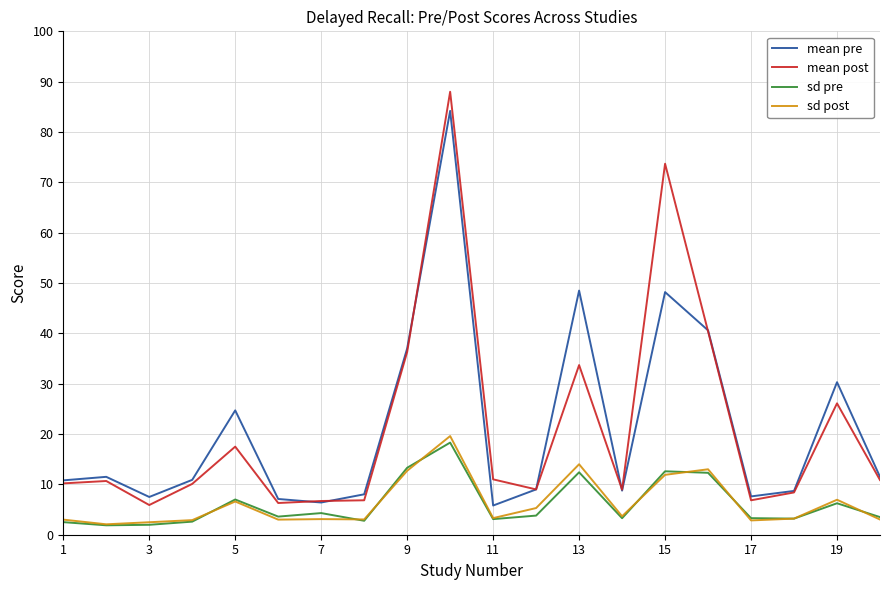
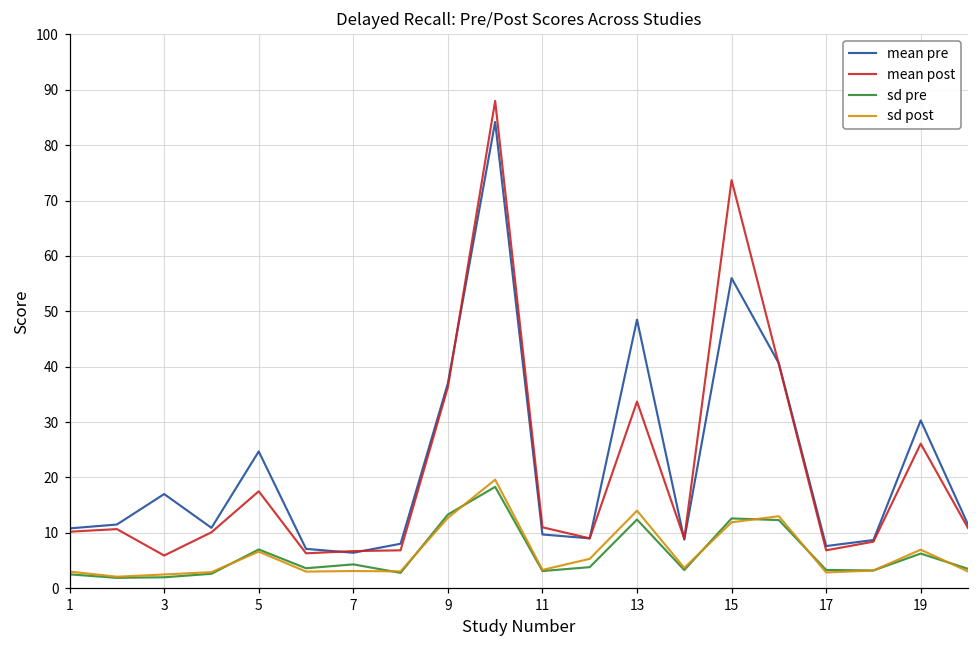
mean pre, 3: 8 -> 17
mean pre, 11: 6 -> 10
mean pre, 15: 48 -> 56
